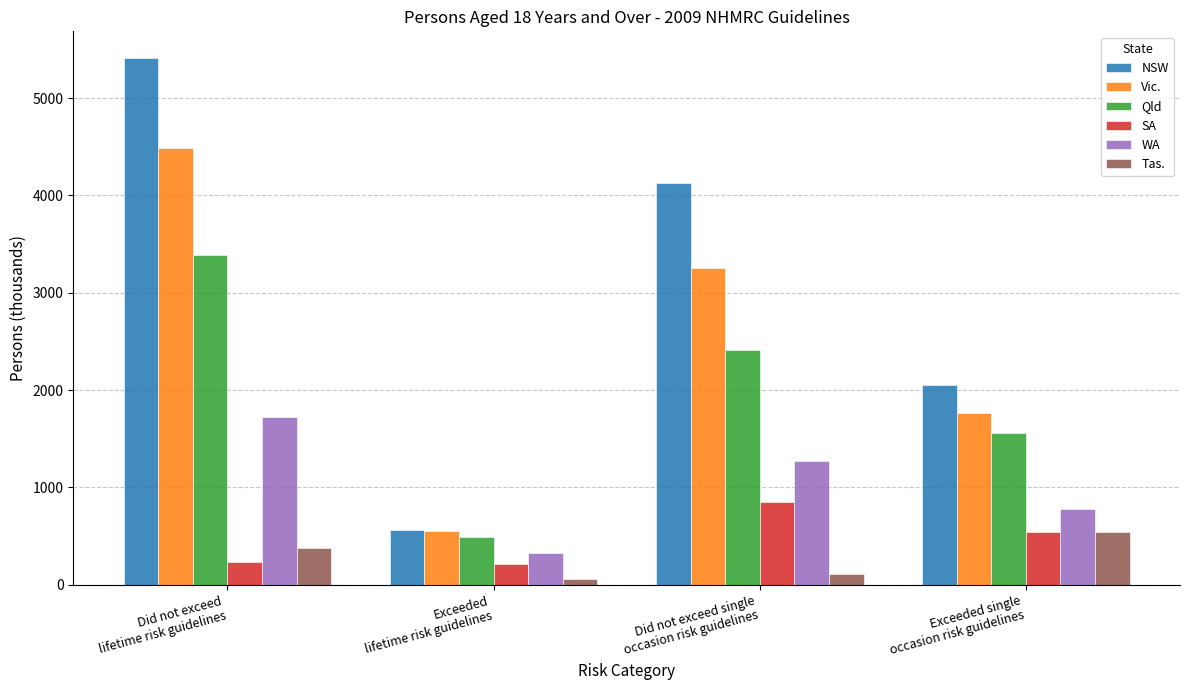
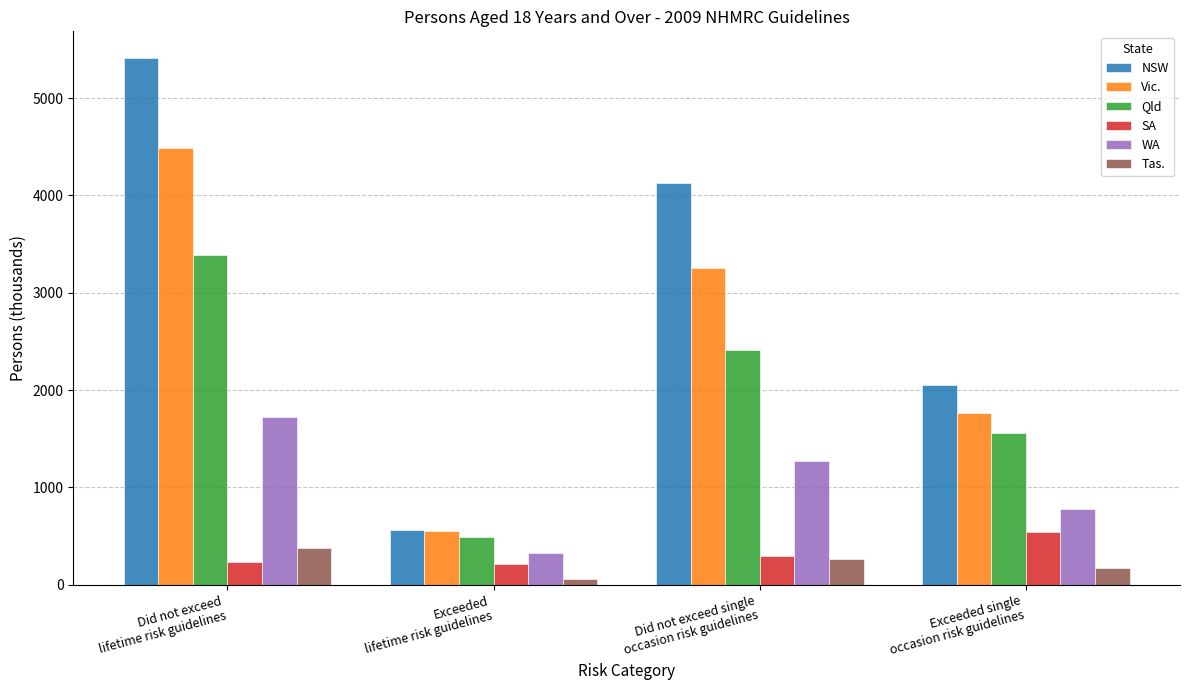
SA, Did not exceed single occasion risk guidelines: 800 -> 300
Tas., Did not exceed single occasion risk guidelines: 100 -> 300
Tas., Exceeded single occasion risk guidelines: 500 -> 200
